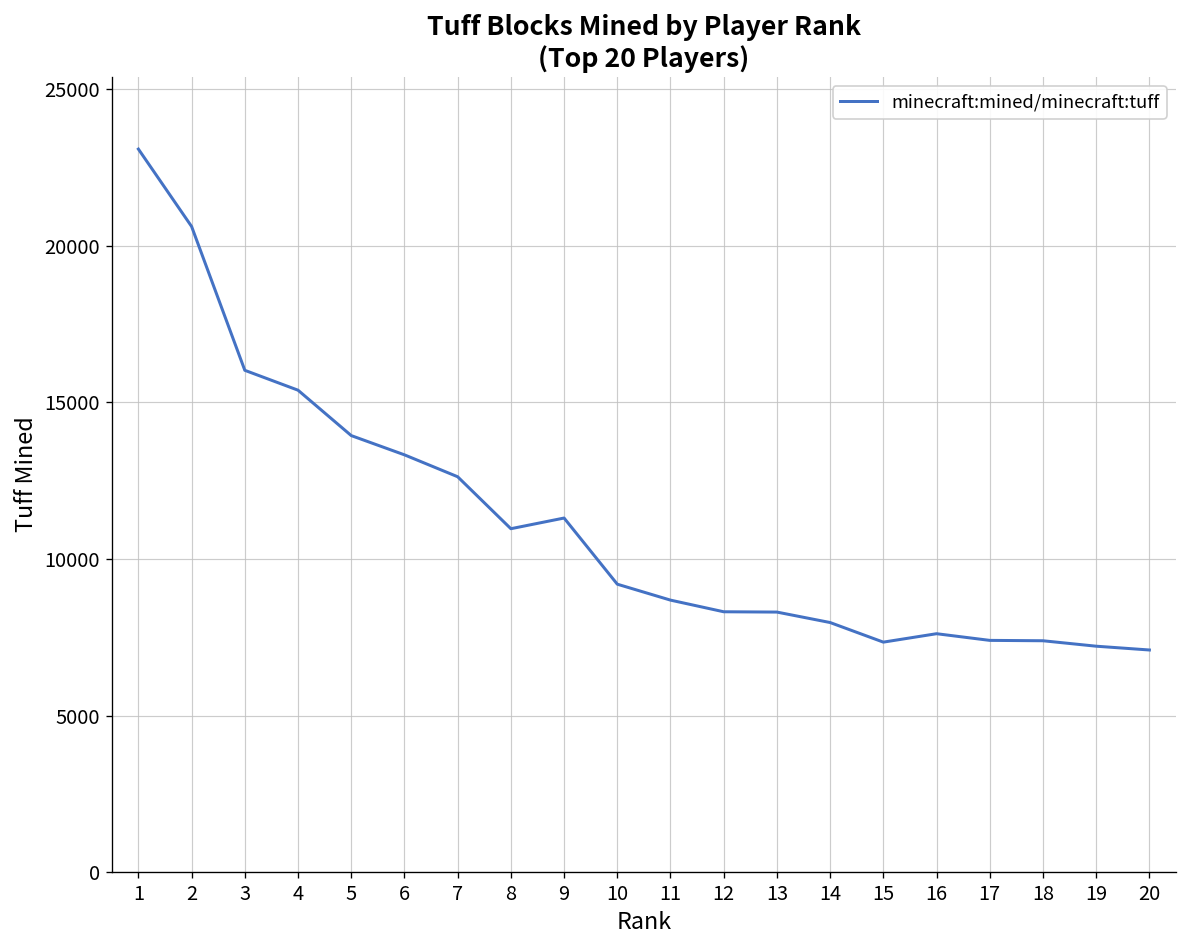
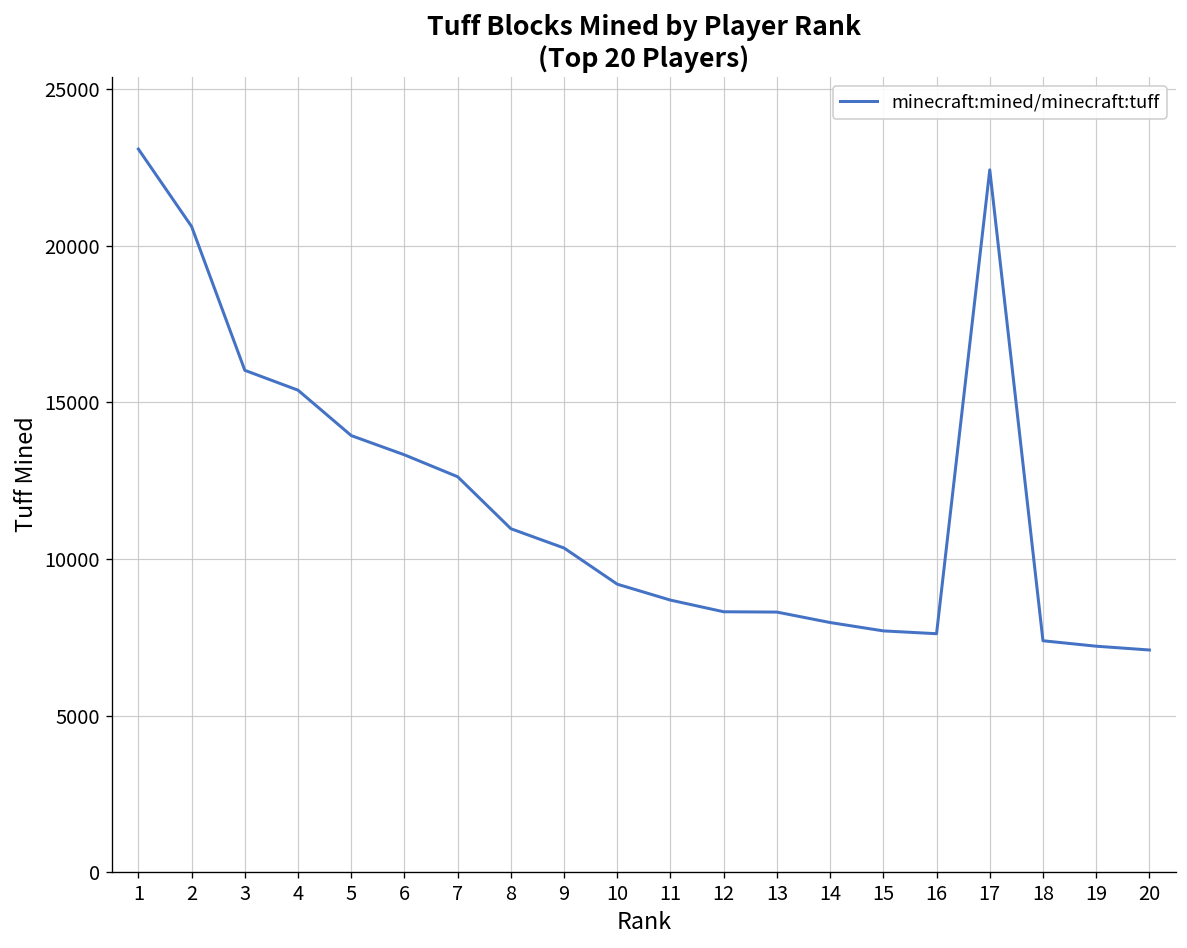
9: 11300 -> 10400
15: 7300 -> 7700
17: 7400 -> 22400
